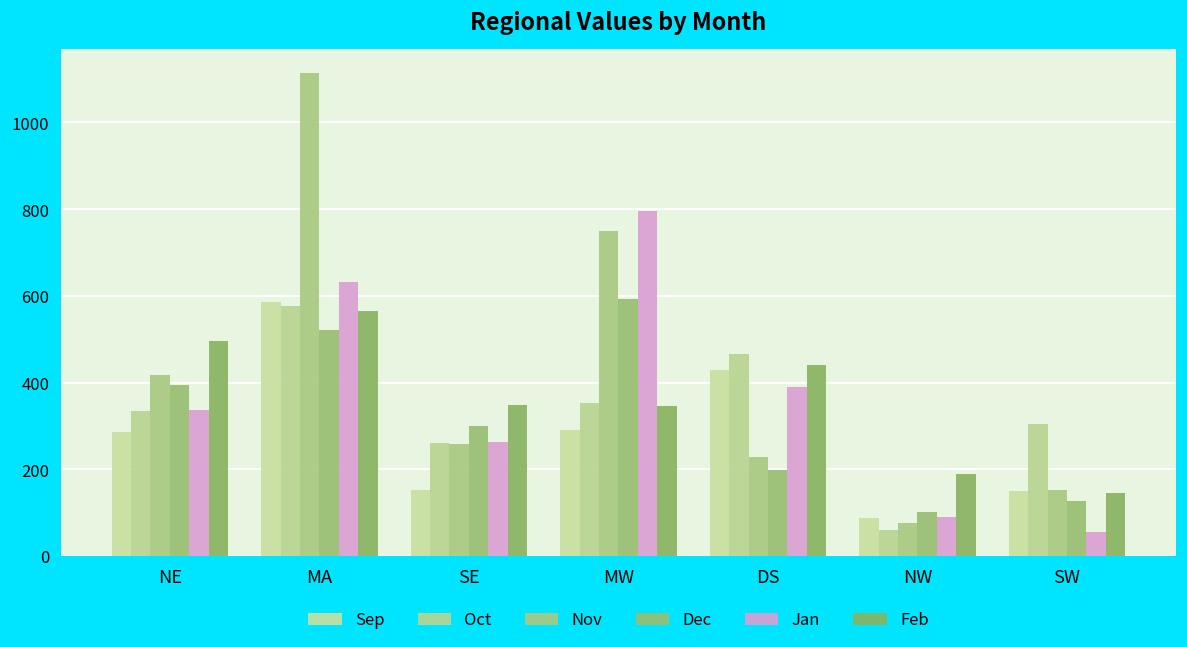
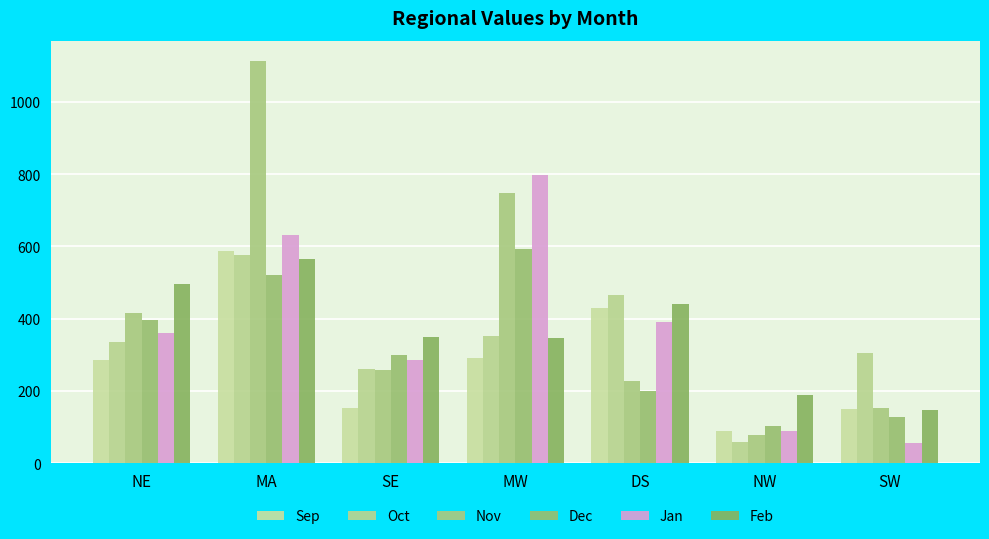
Jan, NE: 340 -> 360
Jan, SE: 260 -> 290
